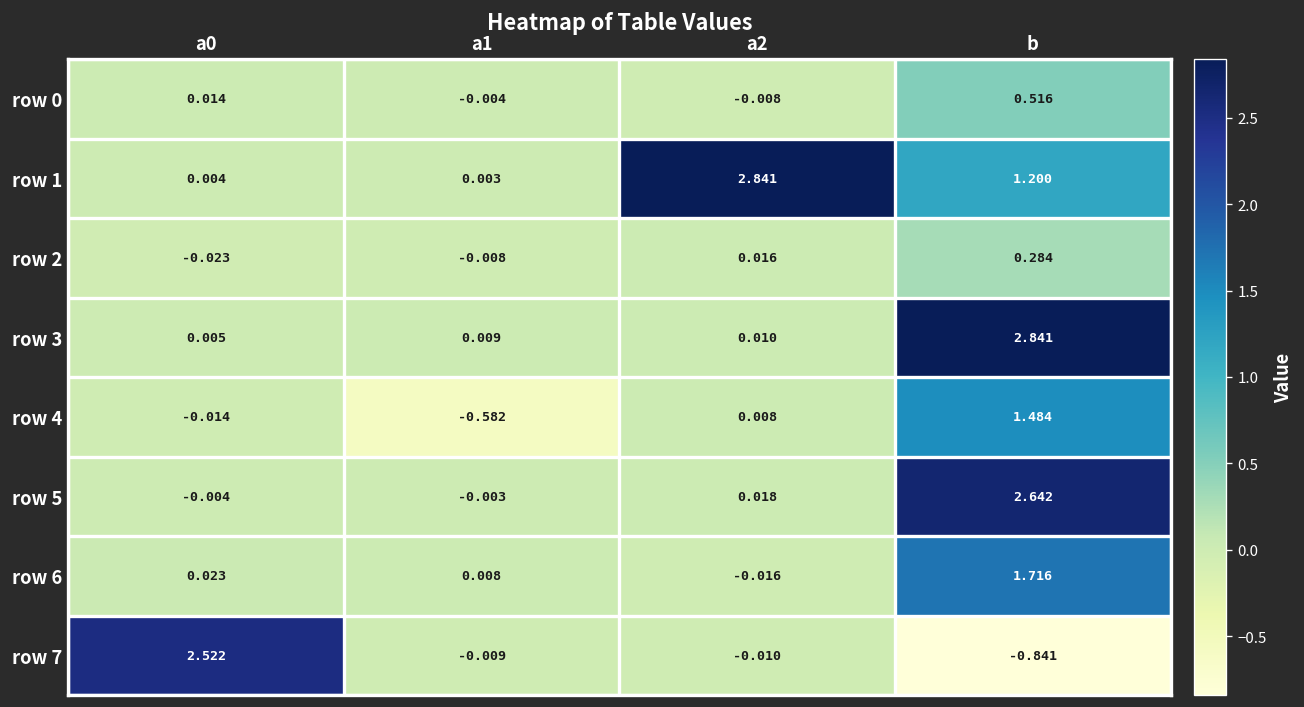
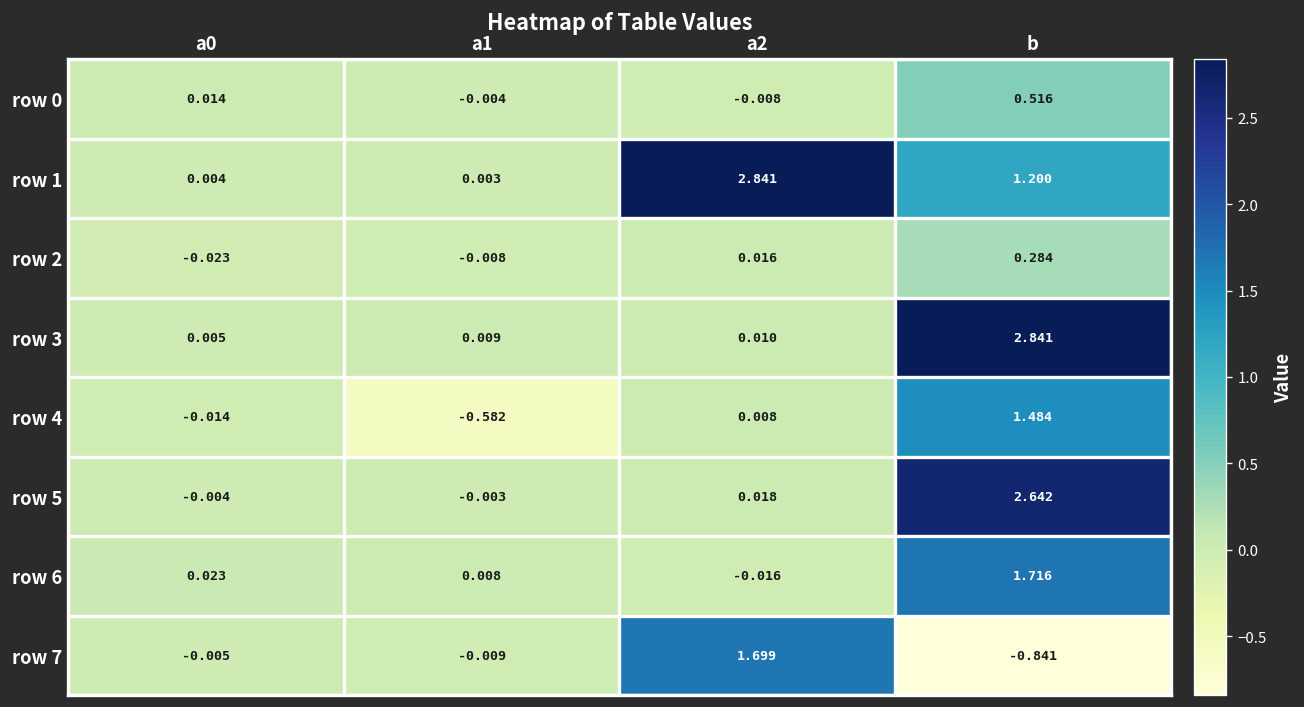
row 7, a0: 2.522 -> -0.005
row 7, a2: -0.010 -> 1.699
